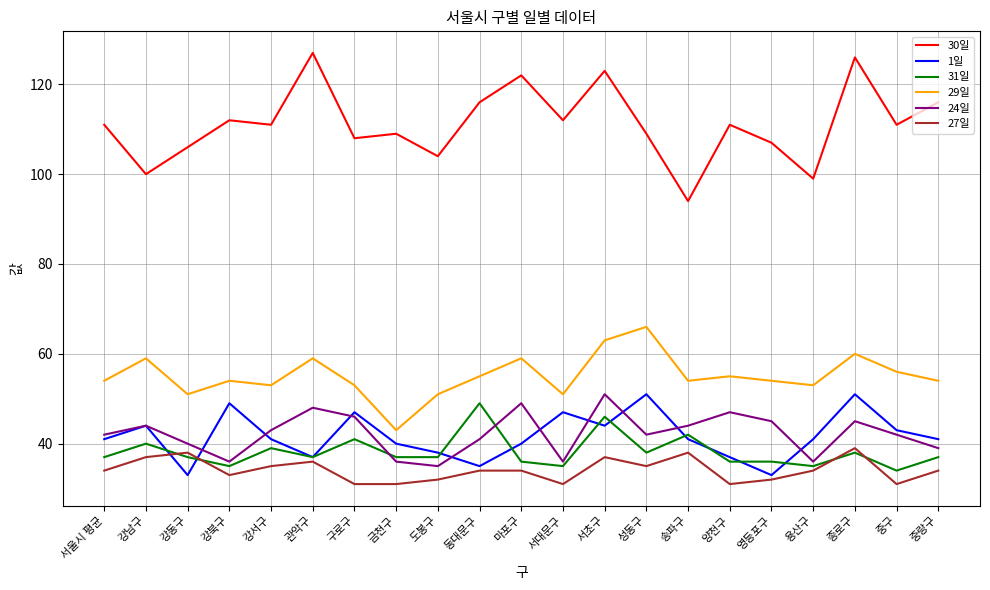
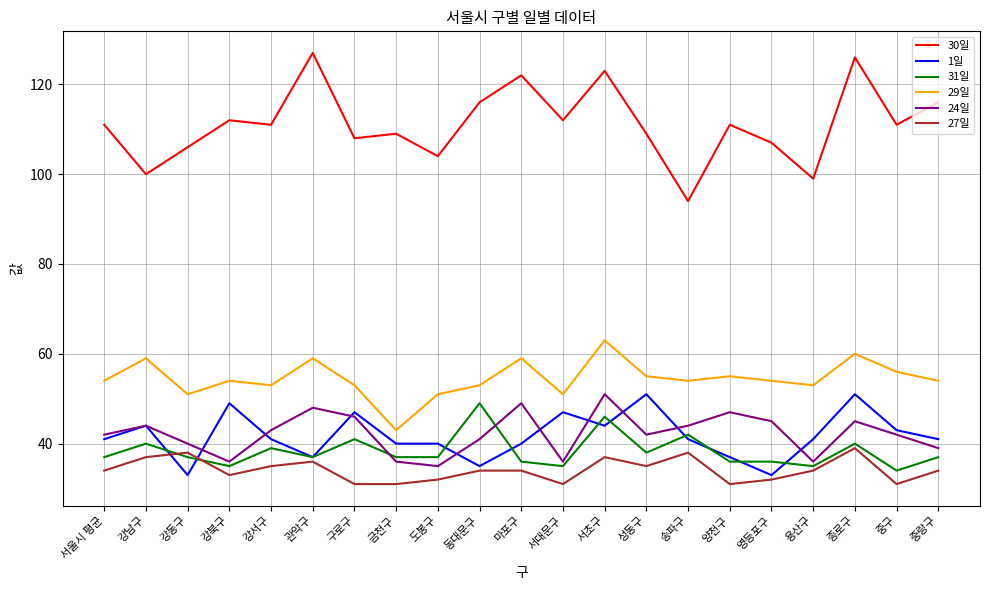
1일, 도봉구: 38 -> 40
29일, 동대문구: 55 -> 53
29일, 성동구: 66 -> 55
31일, 종로구: 38 -> 40
